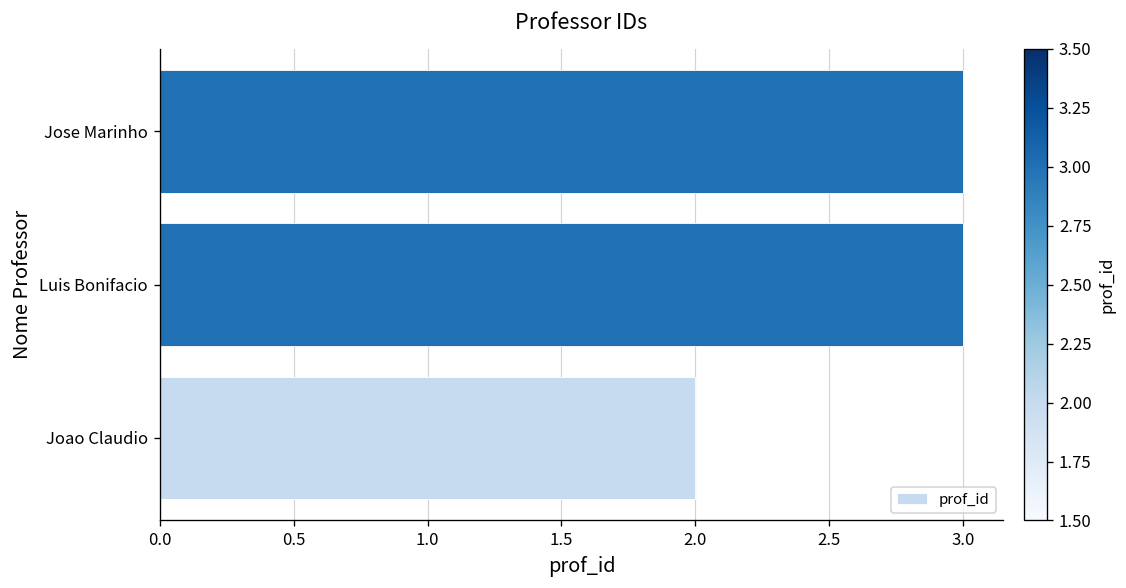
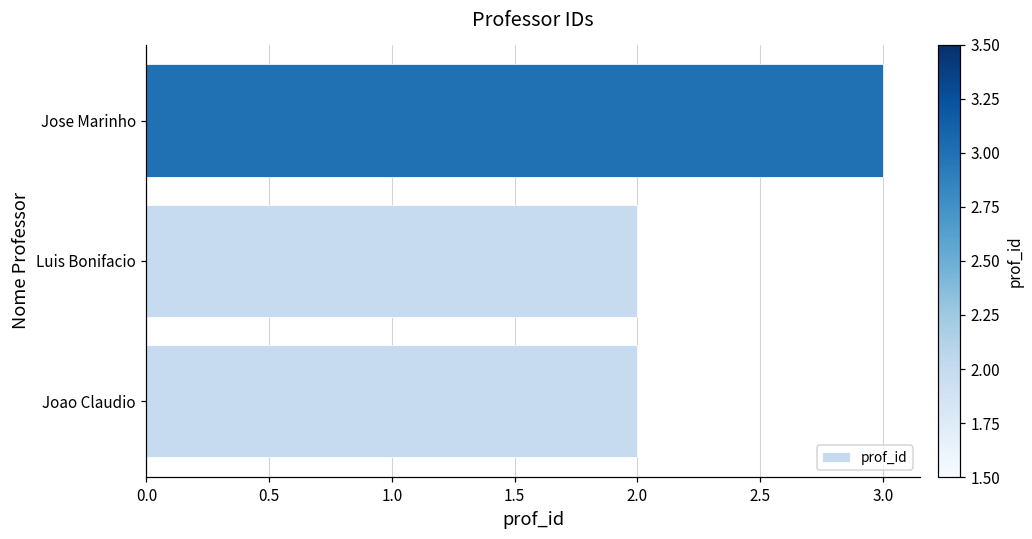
Luis Bonifacio: 3 -> 2
